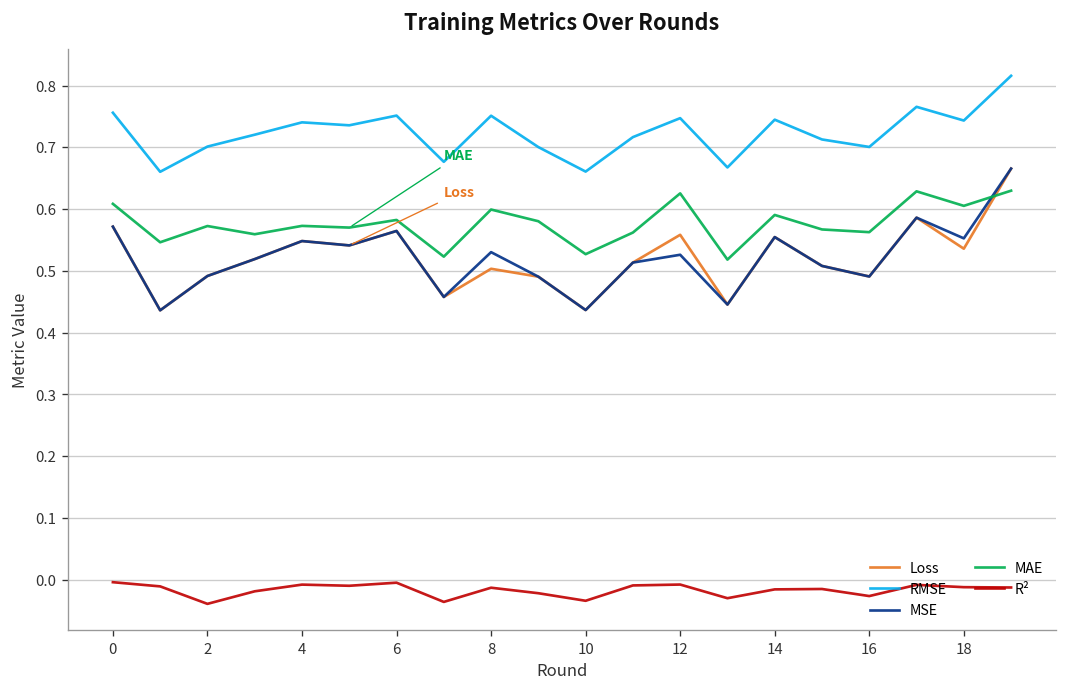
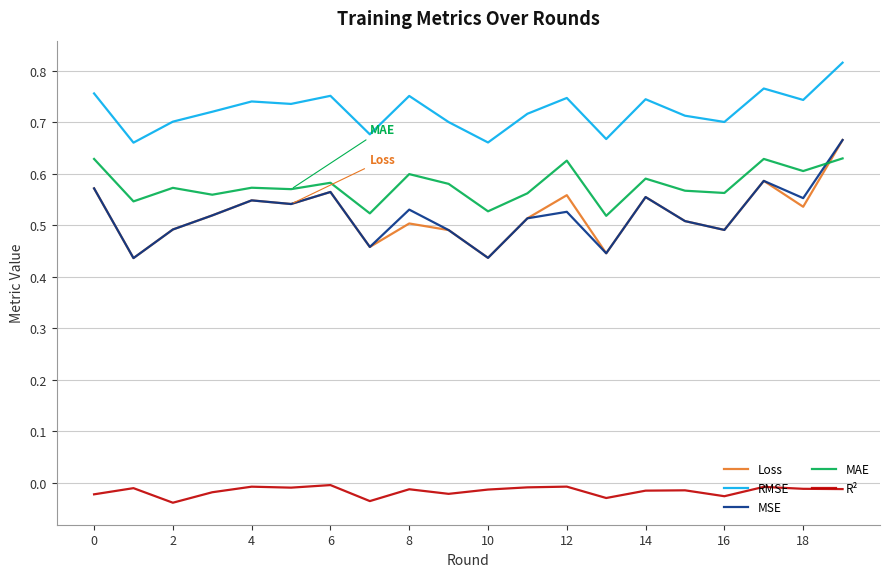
MAE, 0: 0.61 -> 0.63
R², 0: 0.00 -> -0.02
R², 10: -0.03 -> -0.01
